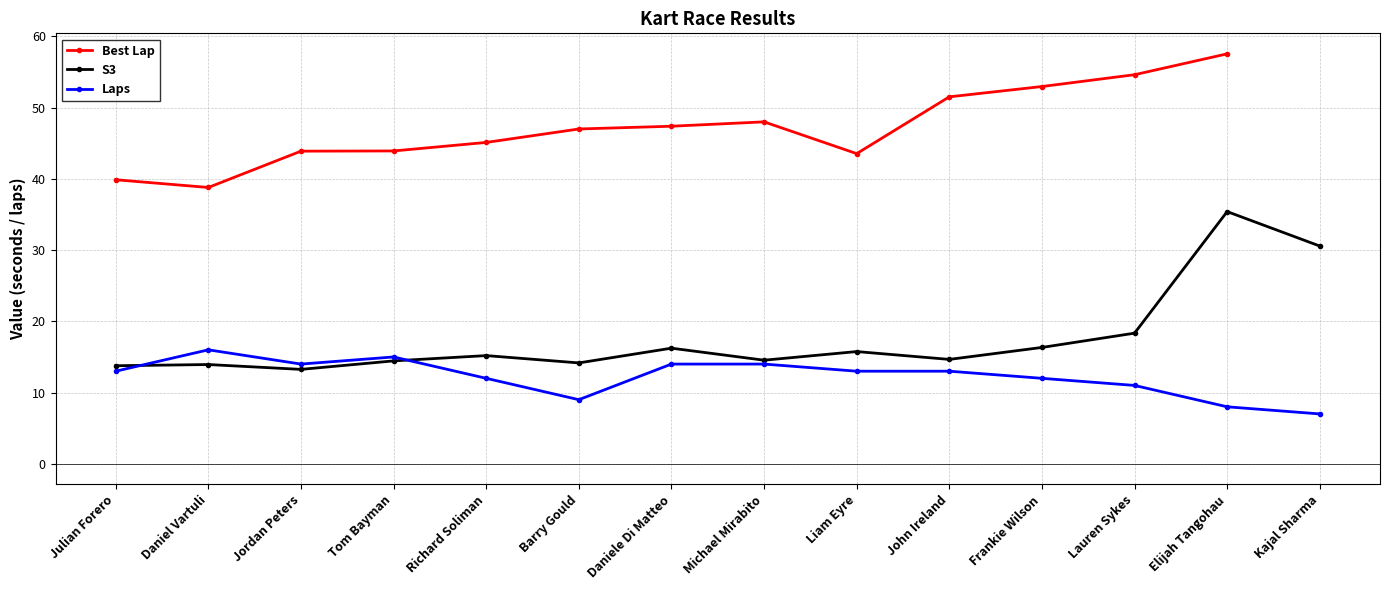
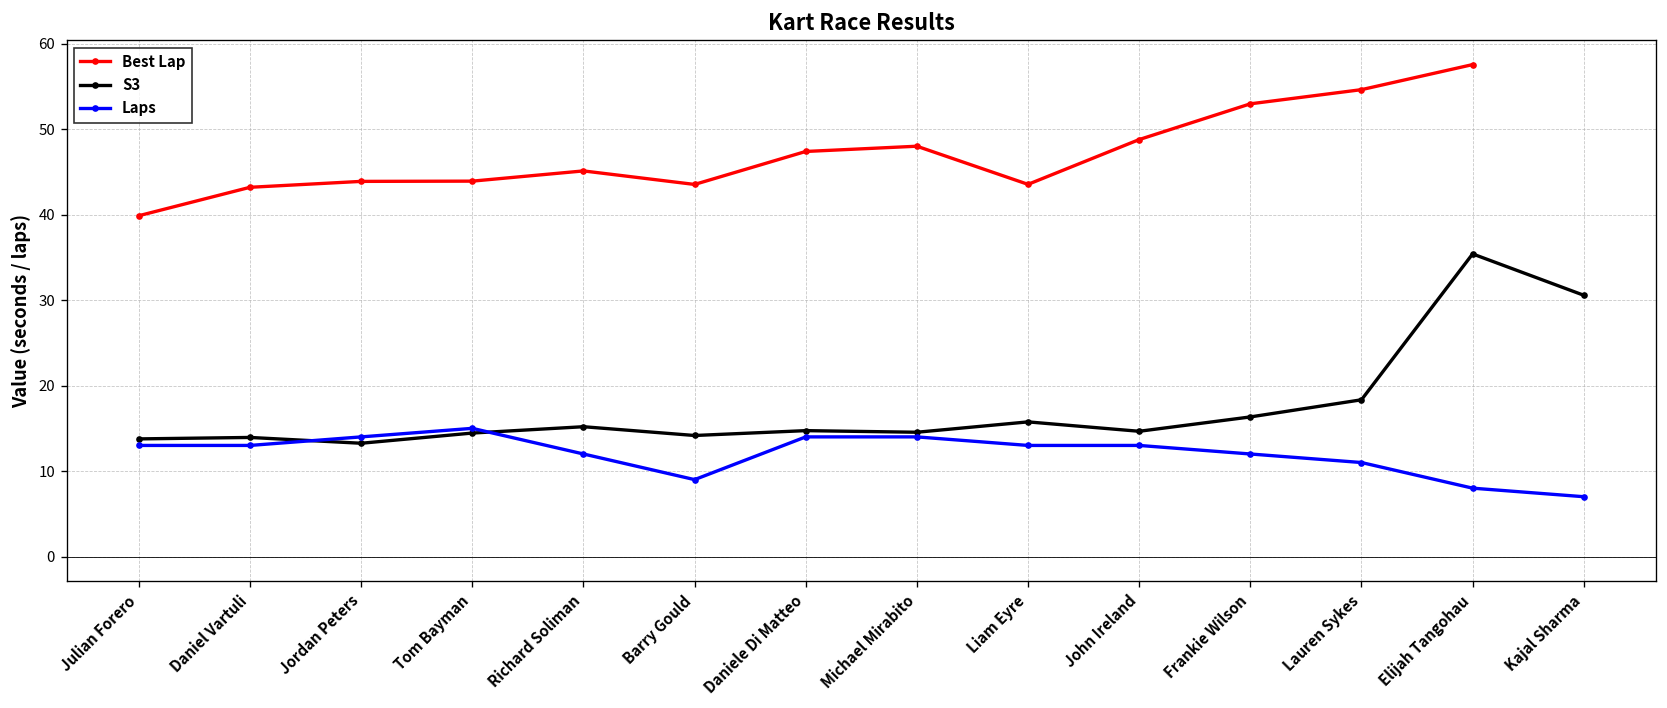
Best Lap, Daniel Vartuli: 39 -> 43
Laps, Daniel Vartuli: 16 -> 13
Best Lap, Barry Gould: 47 -> 44
S3, Daniele Di Matteo: 16 -> 15
Best Lap, John Ireland: 52 -> 49
